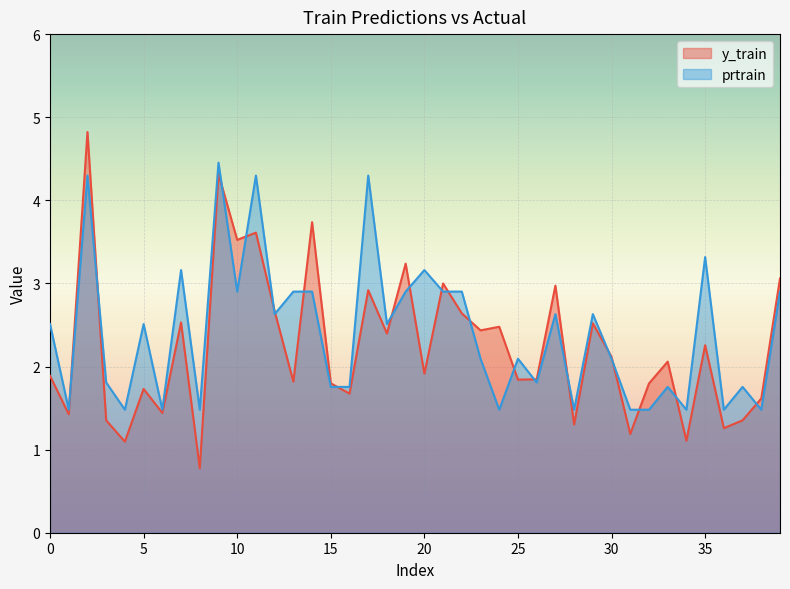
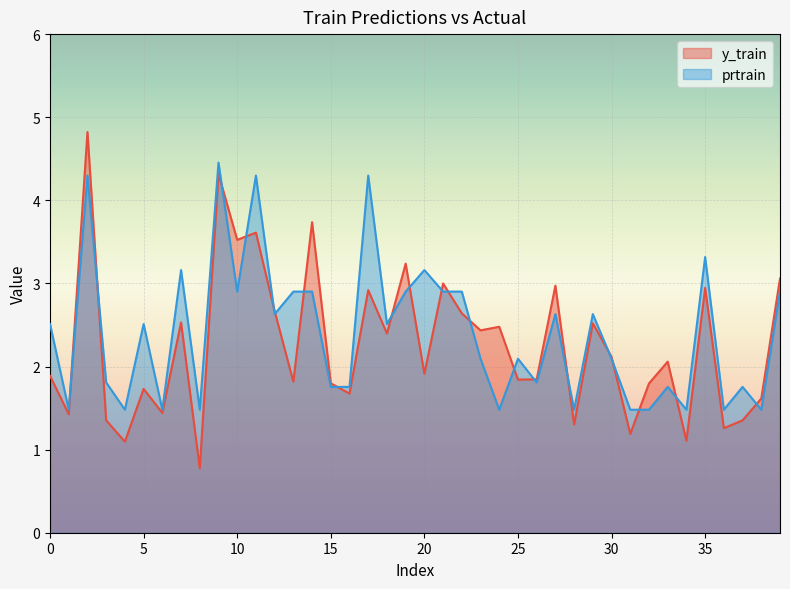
y_train, 35: 2.3 -> 2.9
